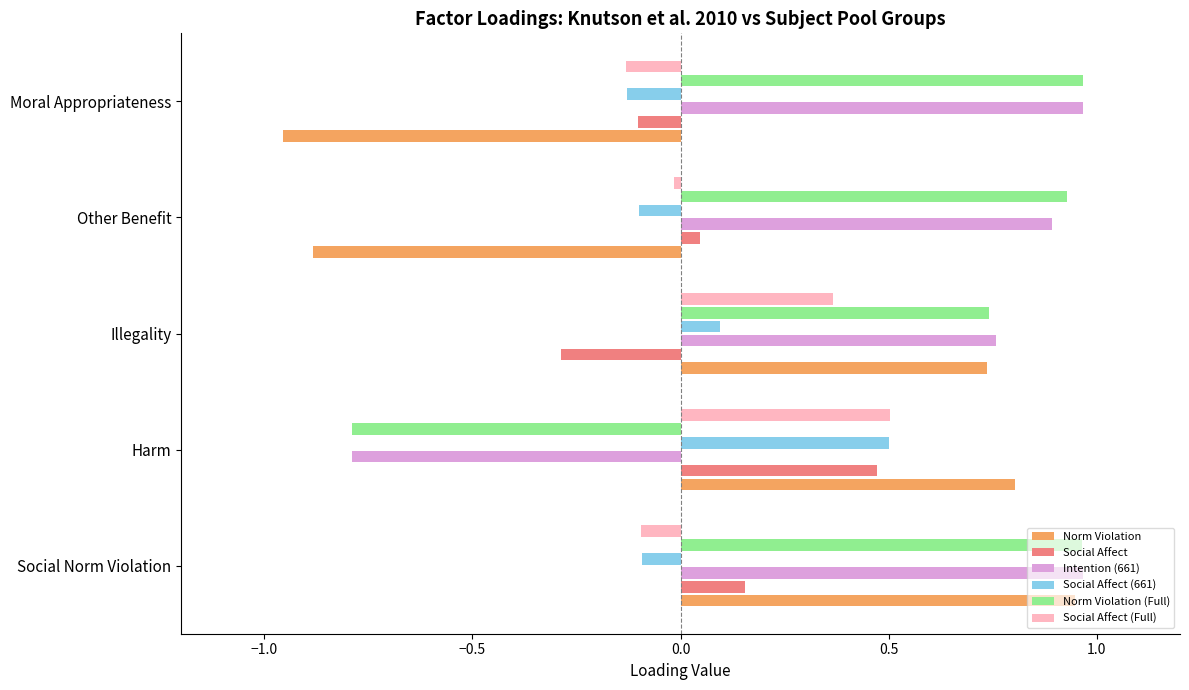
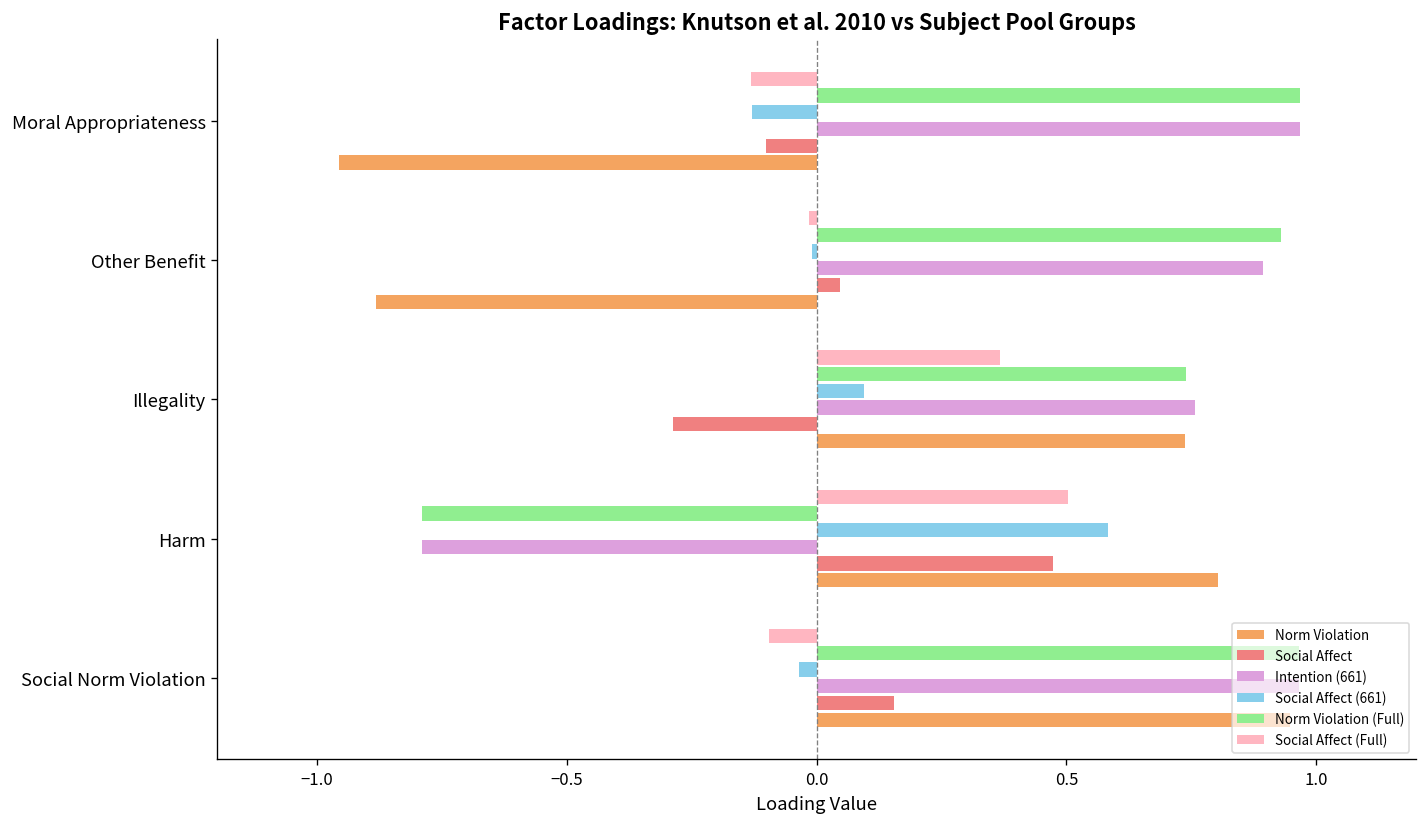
Social Affect (661), Other Benefit: -0.10 -> -0.01
Social Affect (661), Harm: 0.50 -> 0.58
Social Affect (661), Social Norm Violation: -0.09 -> -0.04
